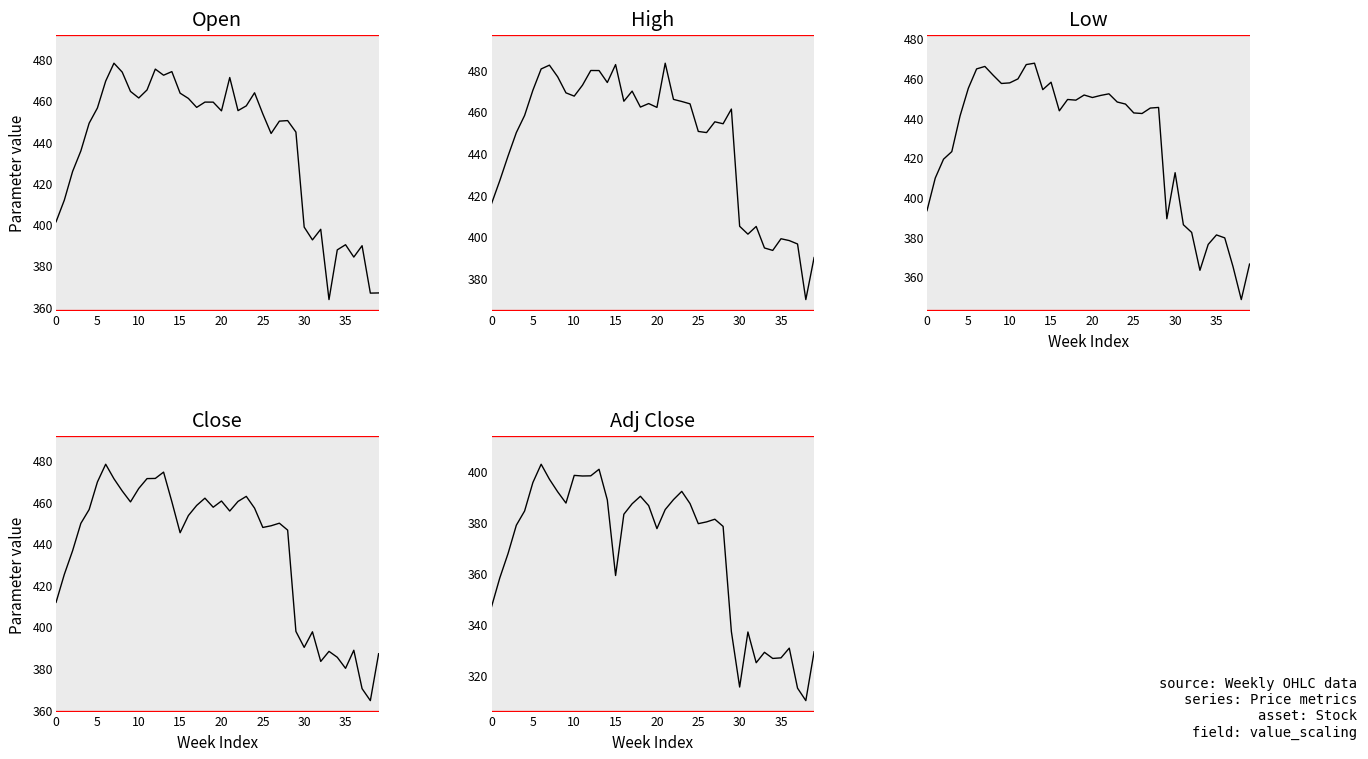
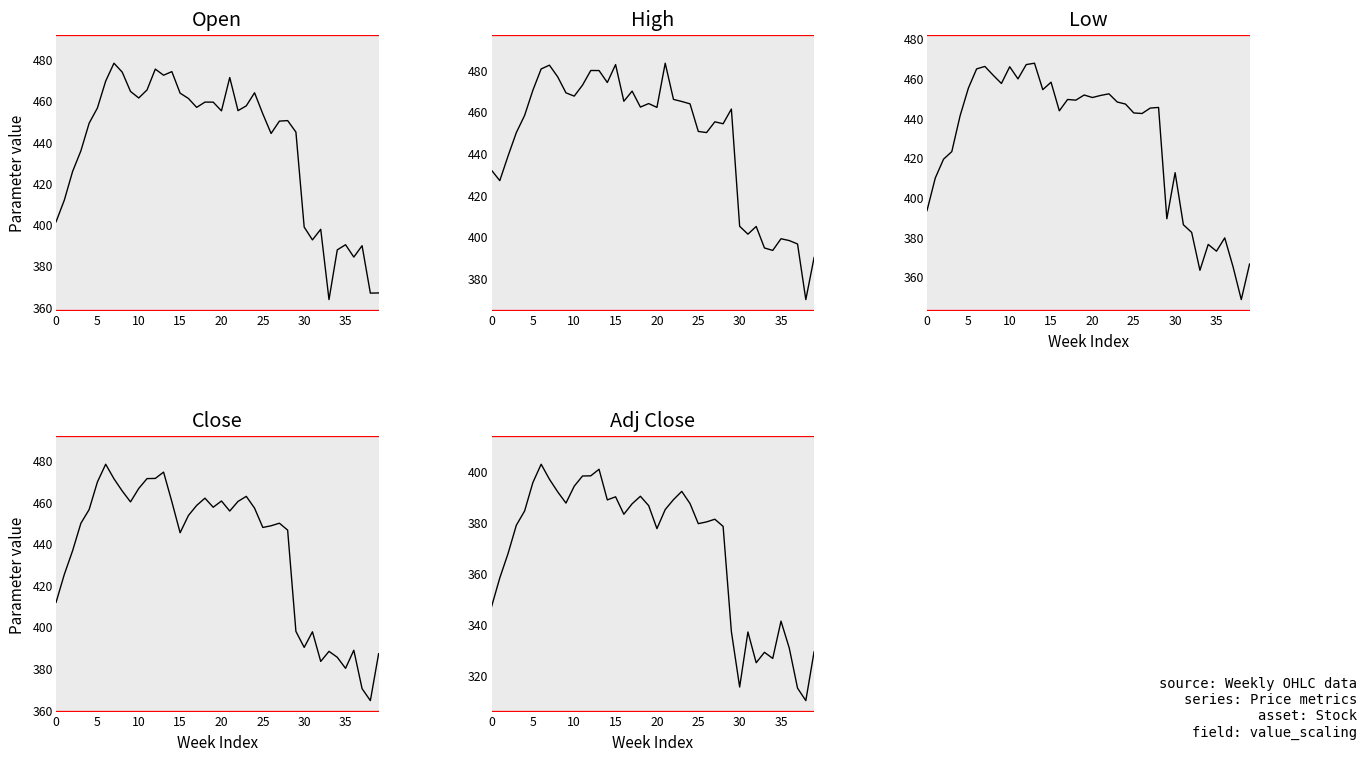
High, 0: 416 -> 432
Low, 10: 458 -> 466
Low, 35: 381 -> 373
Adj Close, 10: 398 -> 394
Adj Close, 15: 359 -> 390
Adj Close, 35: 327 -> 341
